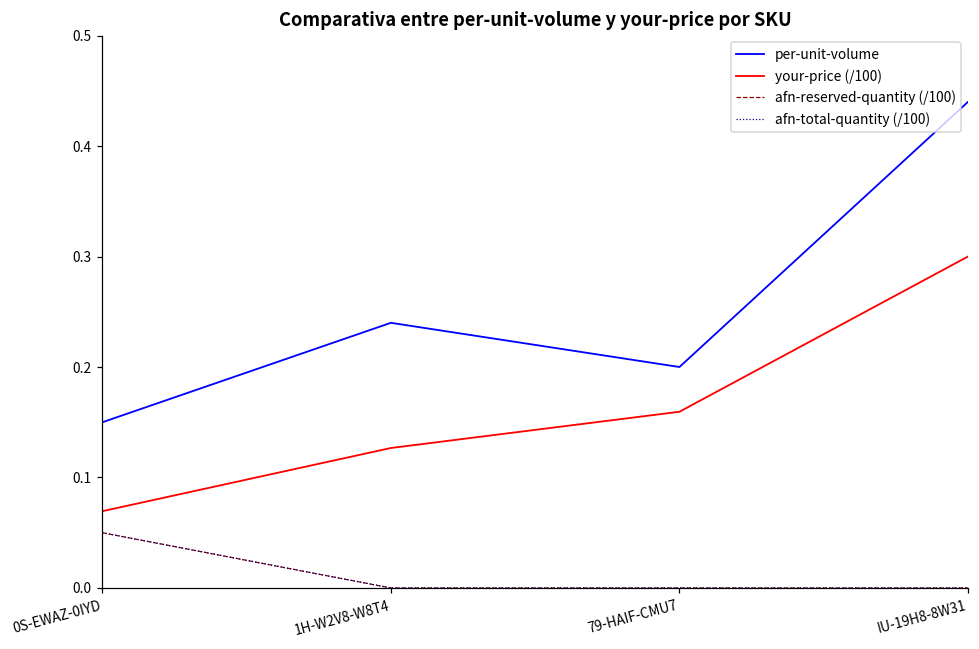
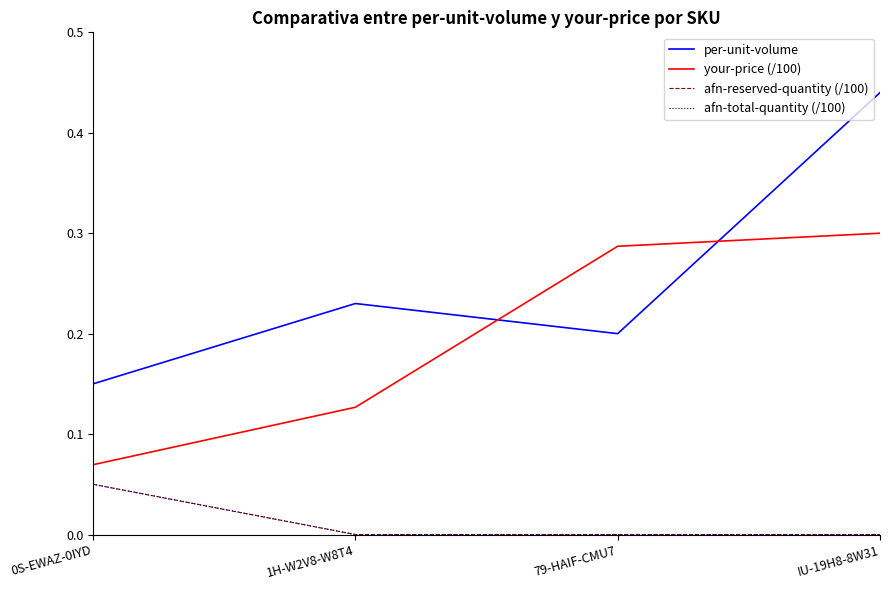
per-unit-volume, 1H-W2V8-W8T4: 0.24 -> 0.23
your-price (/100), 79-HAIF-CMU7: 0.160 -> 0.287
